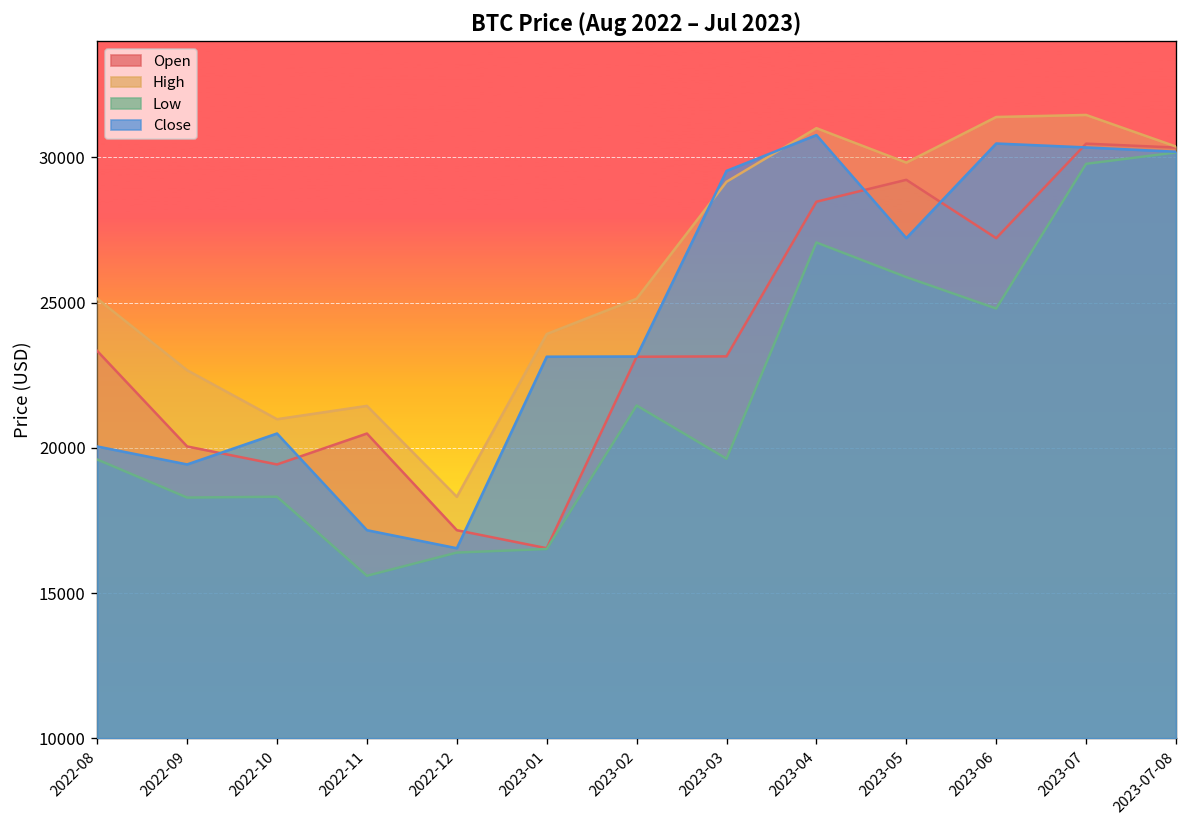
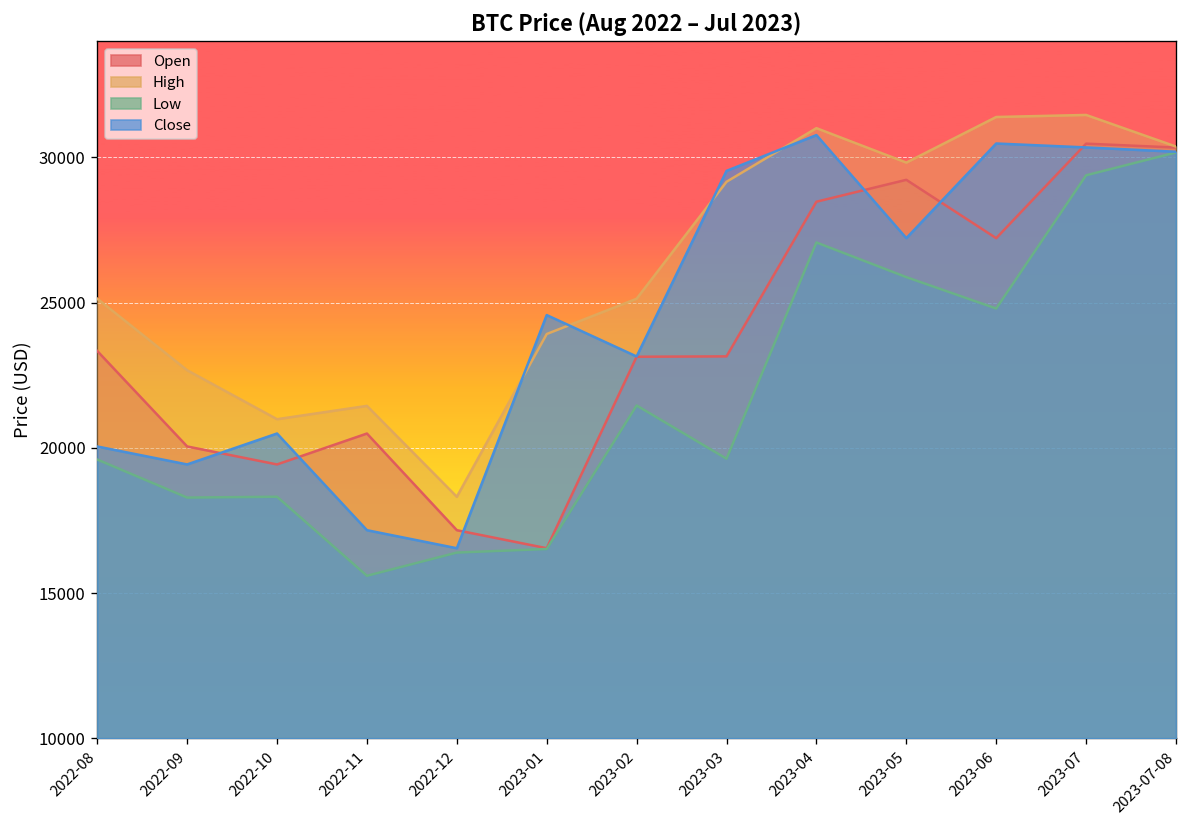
Close, 2023-01: 23100 -> 24600
Low, 2023-07: 29800 -> 29400
